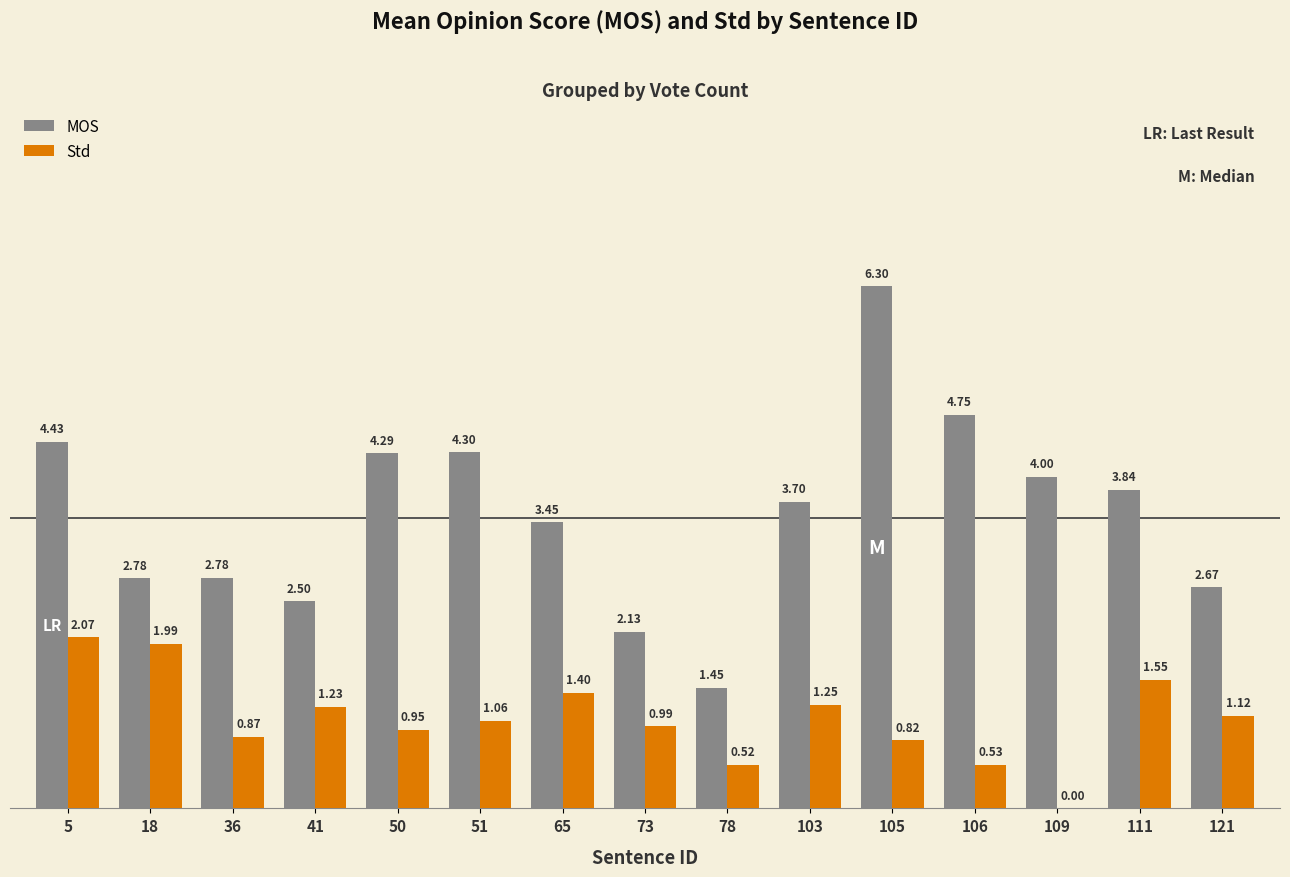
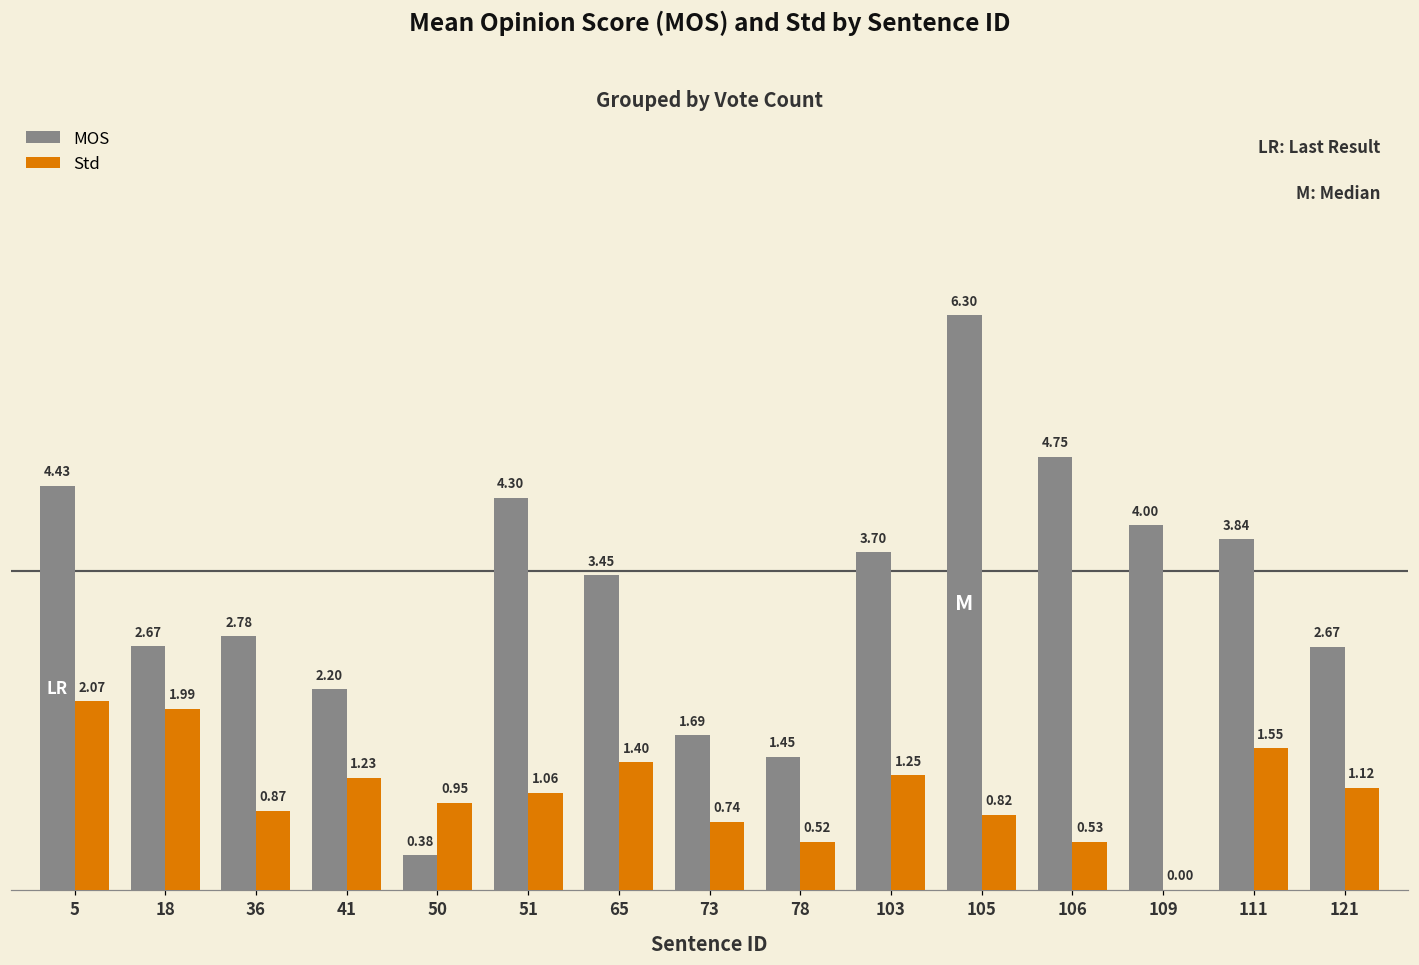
MOS, 18: 2.78 -> 2.67
MOS, 41: 2.50 -> 2.20
MOS, 50: 4.29 -> 0.38
MOS, 73: 2.13 -> 1.69
Std, 73: 0.99 -> 0.74
